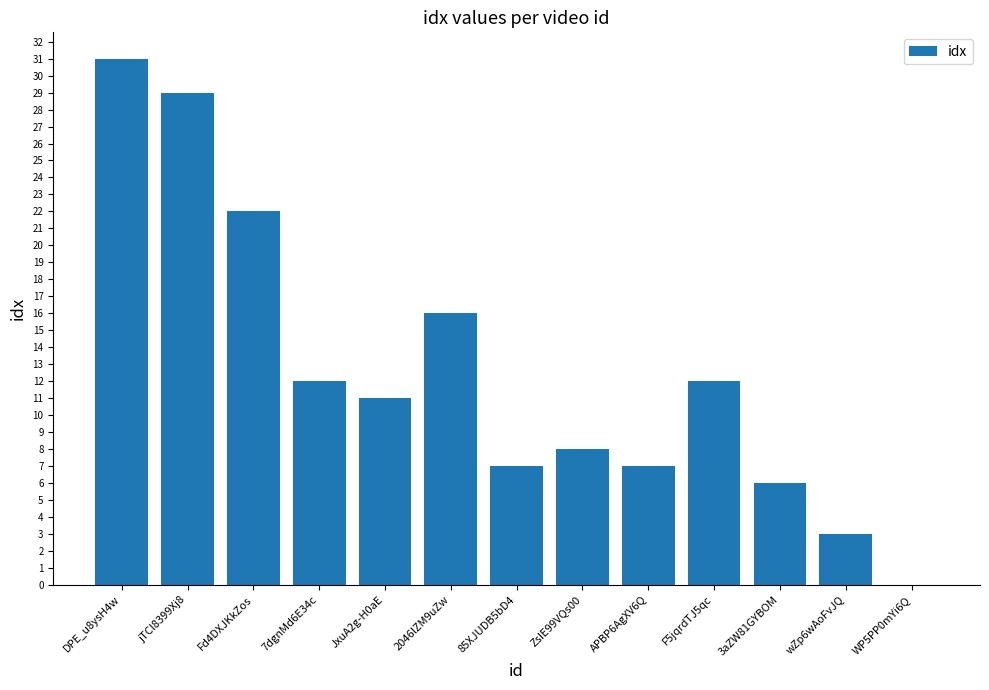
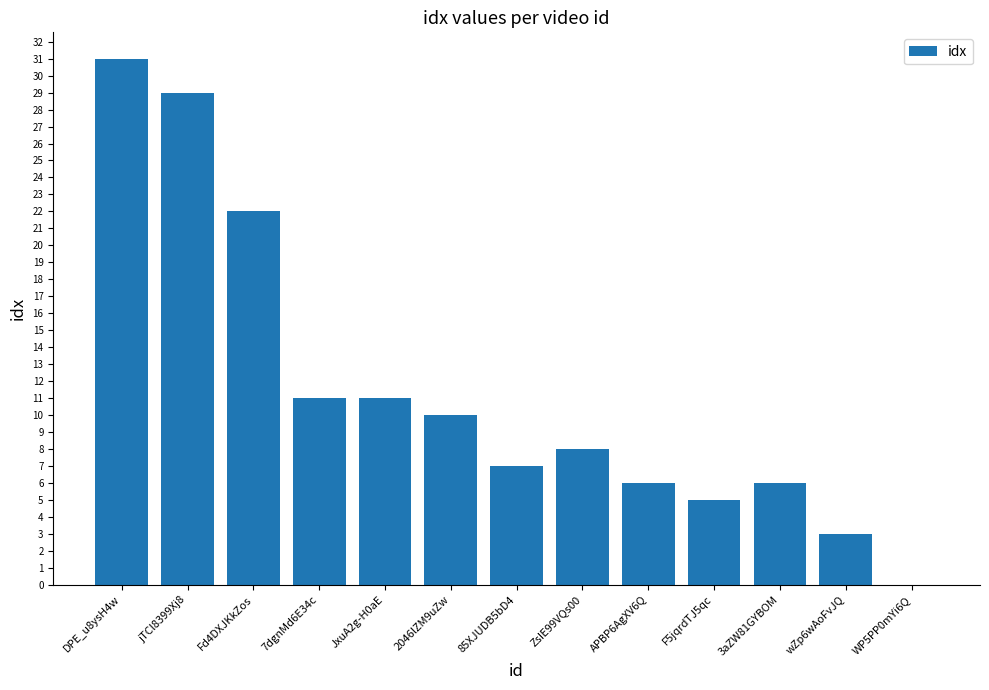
7dgnMd6E34c: 12 -> 11
2046lZM9uZw: 16 -> 10
APBP6AgXV6Q: 7 -> 6
F5jqrdTJ5qc: 12 -> 5
